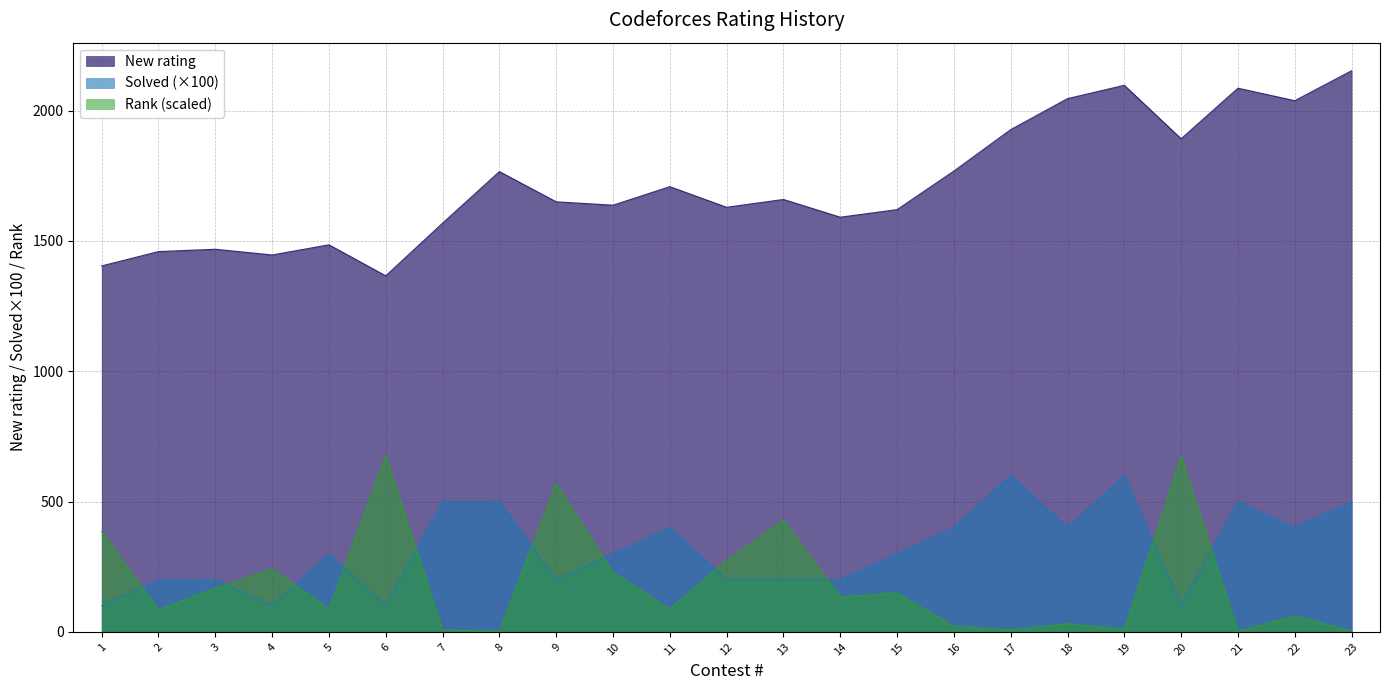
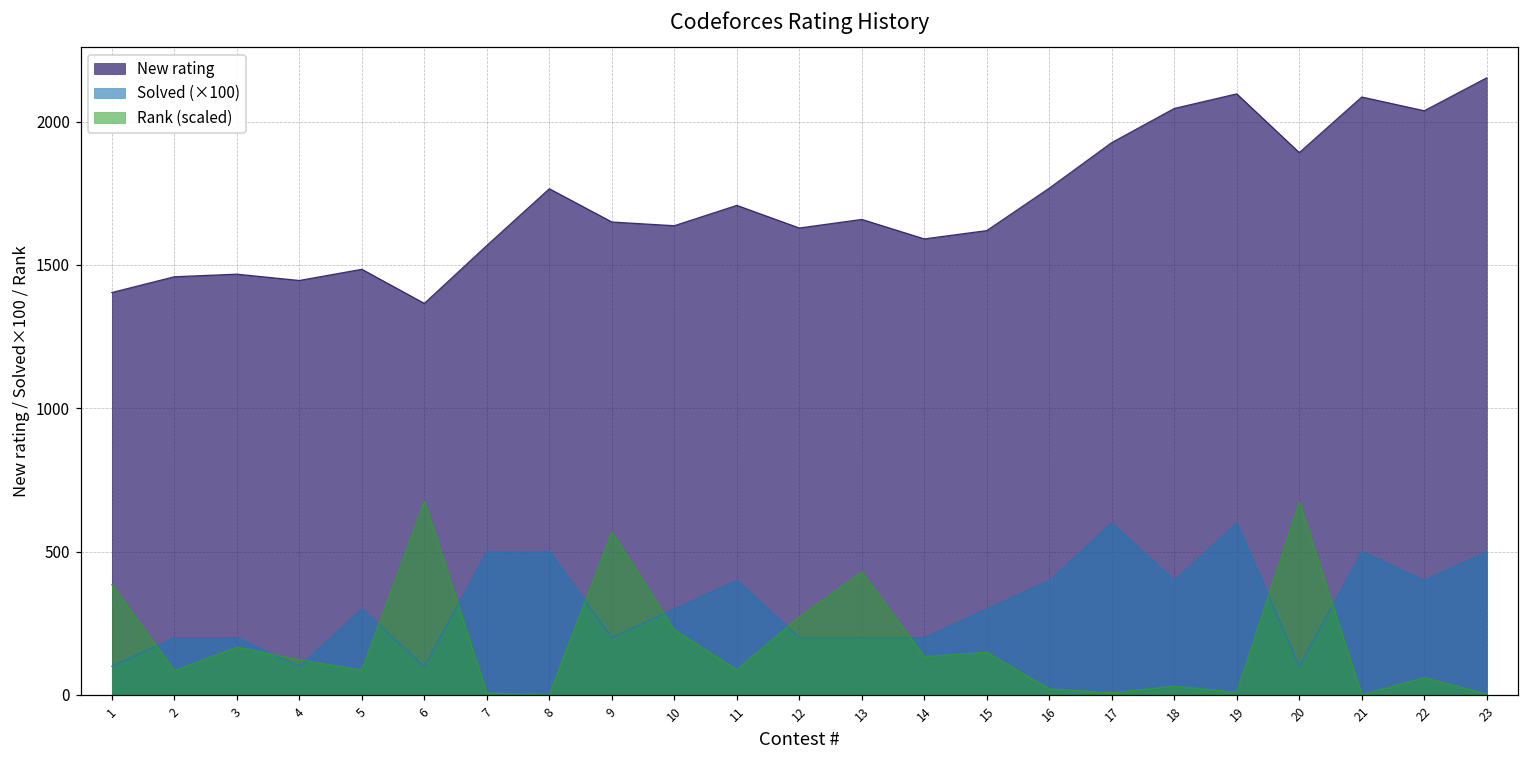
Rank (scaled), 4: 240 -> 120
